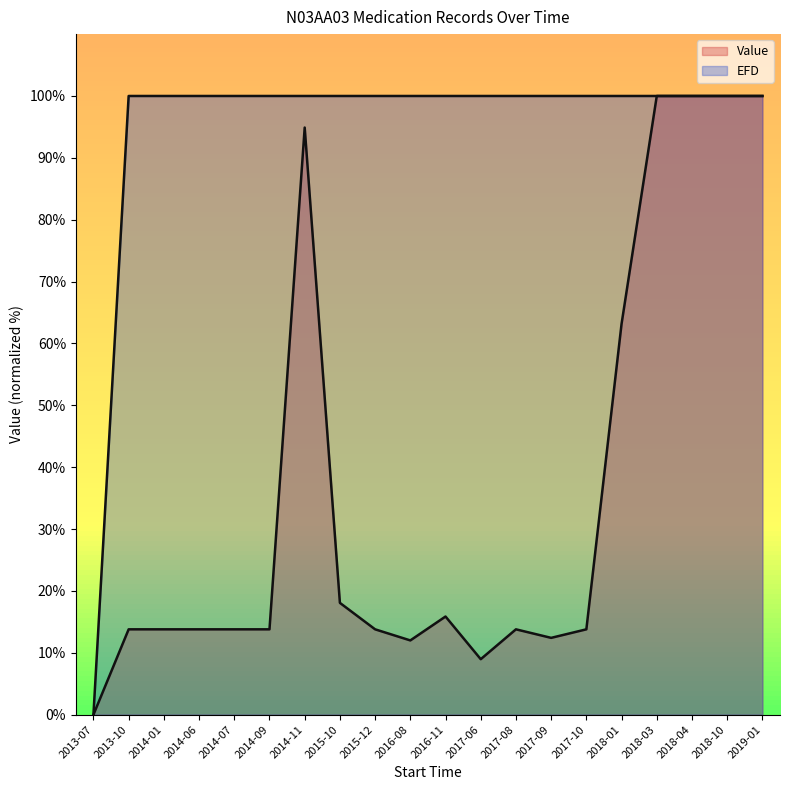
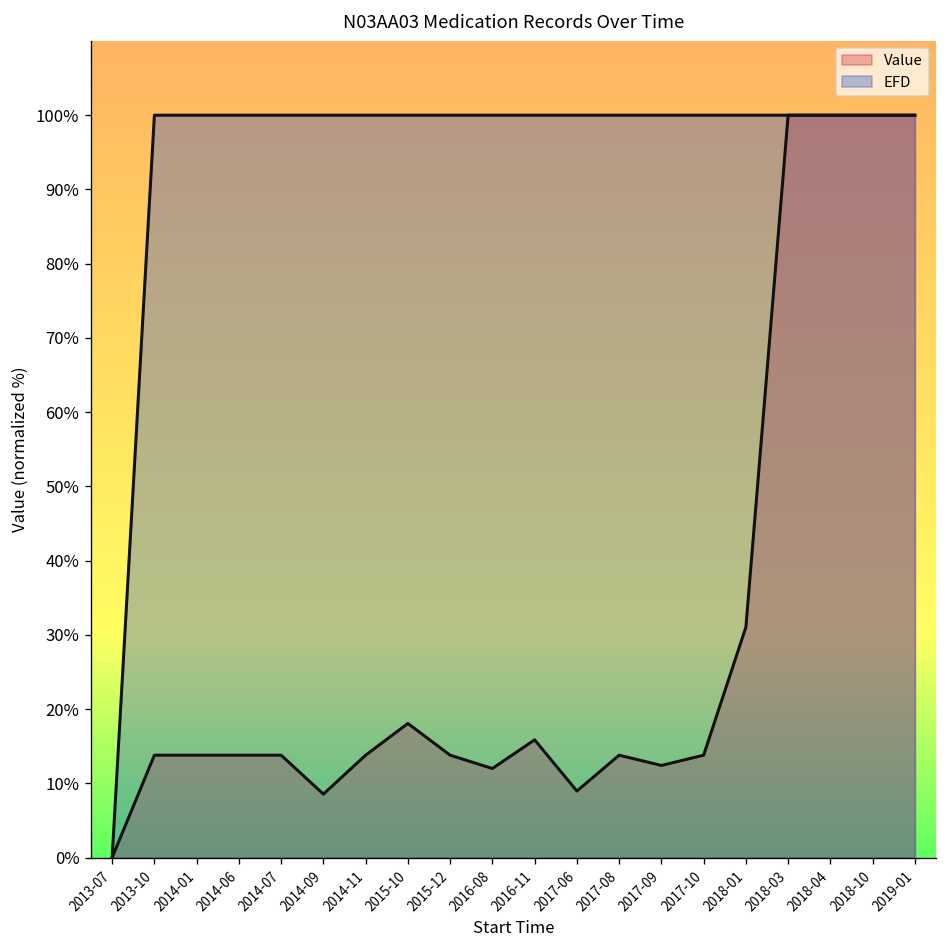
Value, 2014-09: 14% -> 9%
Value, 2014-11: 95% -> 14%
Value, 2018-01: 63% -> 31%
